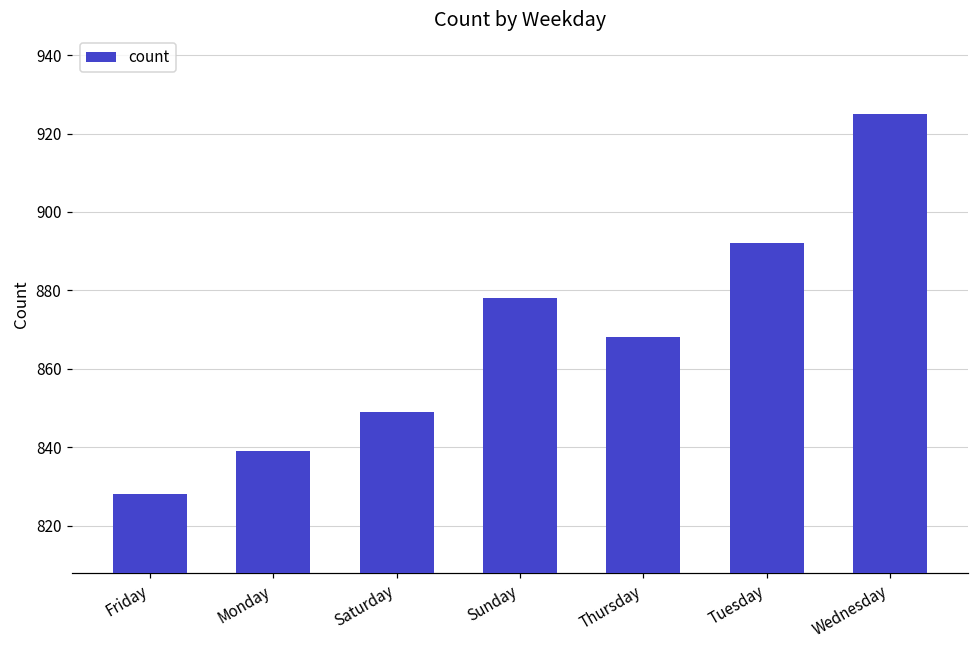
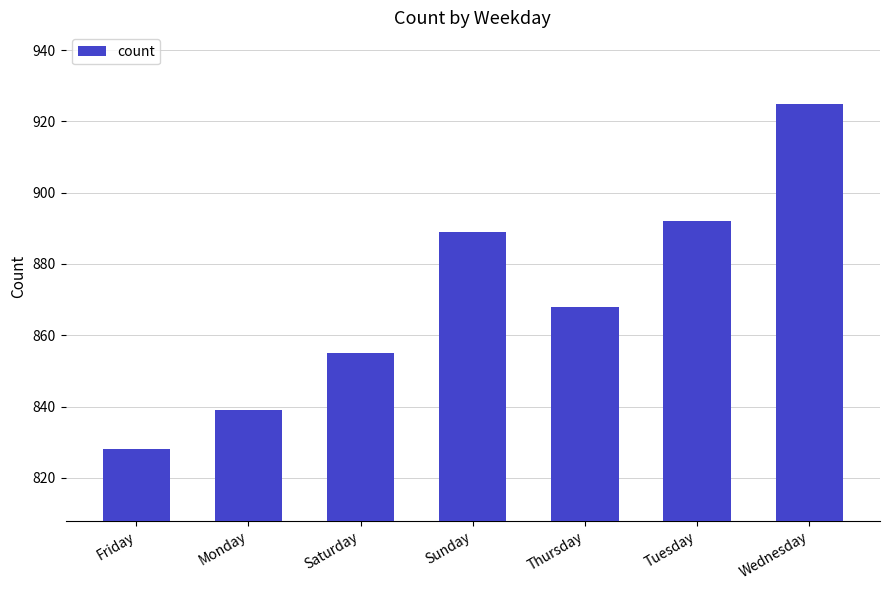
Saturday: 849 -> 855
Sunday: 878 -> 889
